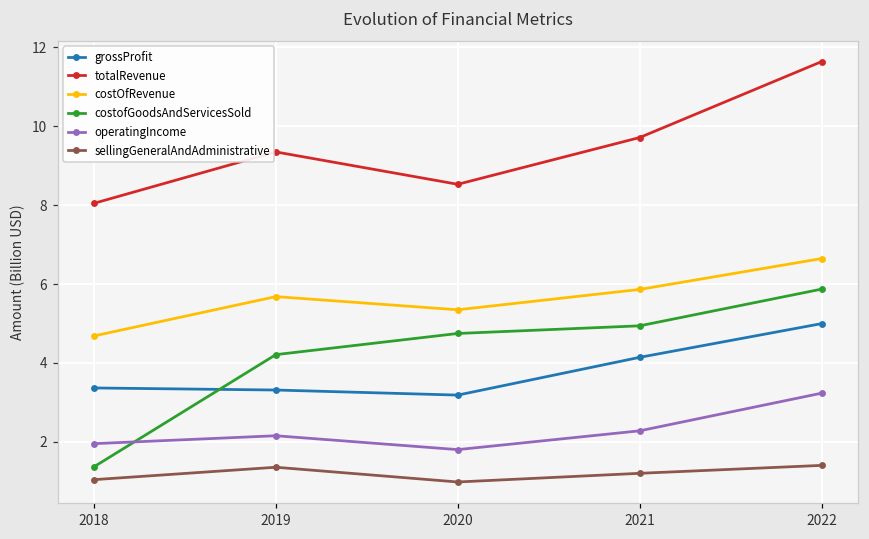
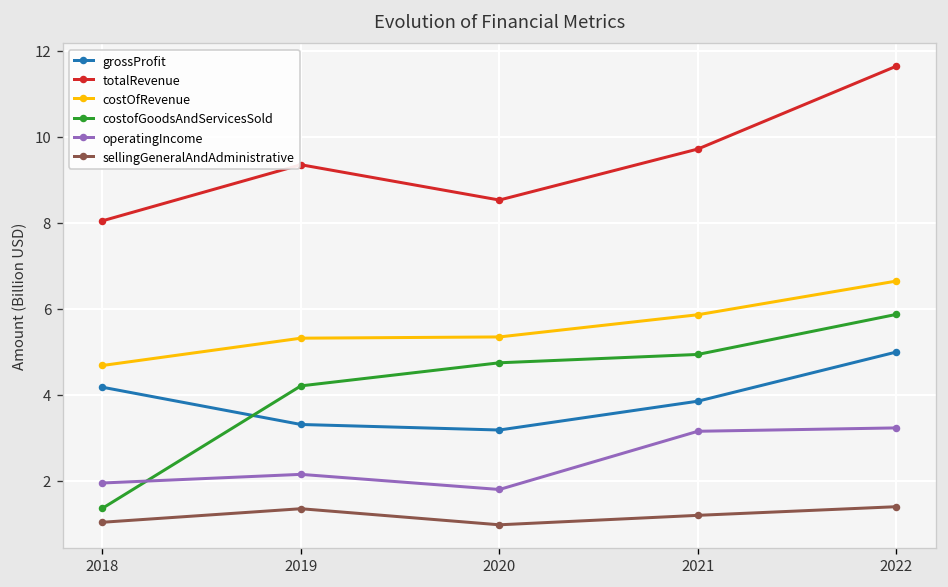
grossProfit, 2018: 3.4 -> 4.2
costOfRevenue, 2019: 5.7 -> 5.3
grossProfit, 2021: 4.1 -> 3.9
operatingIncome, 2021: 2.3 -> 3.2
